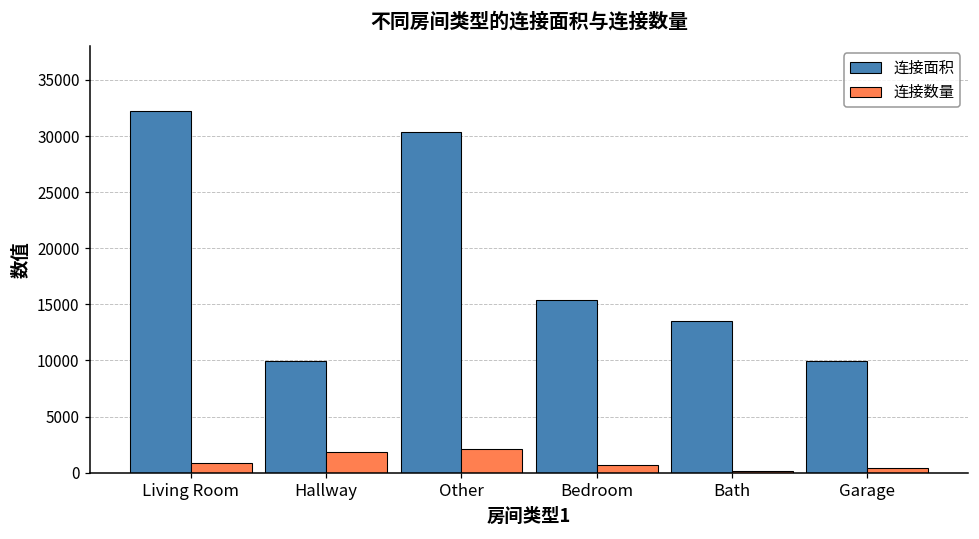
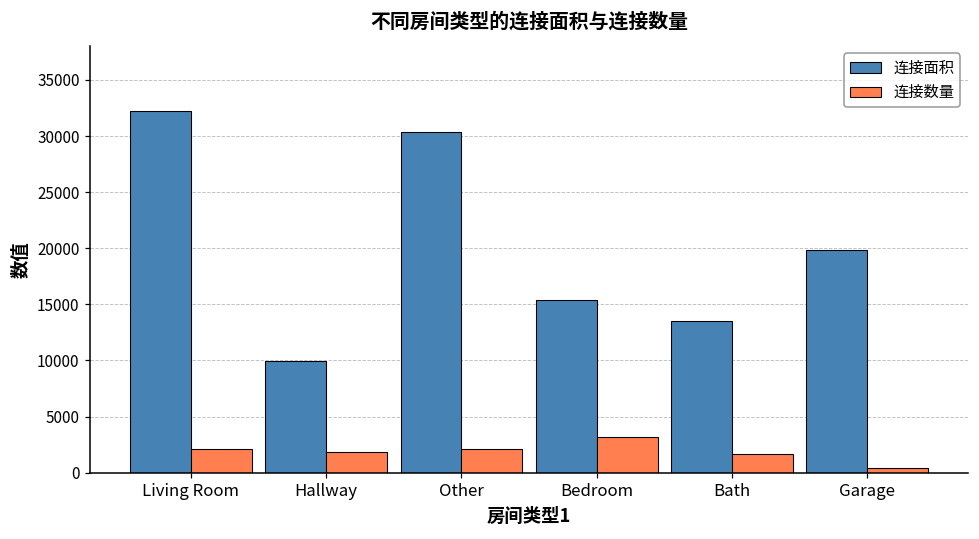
连接数量, Living Room: 900 -> 2200
连接数量, Bedroom: 700 -> 3200
连接数量, Bath: 200 -> 1700
连接面积, Garage: 10000 -> 19800
